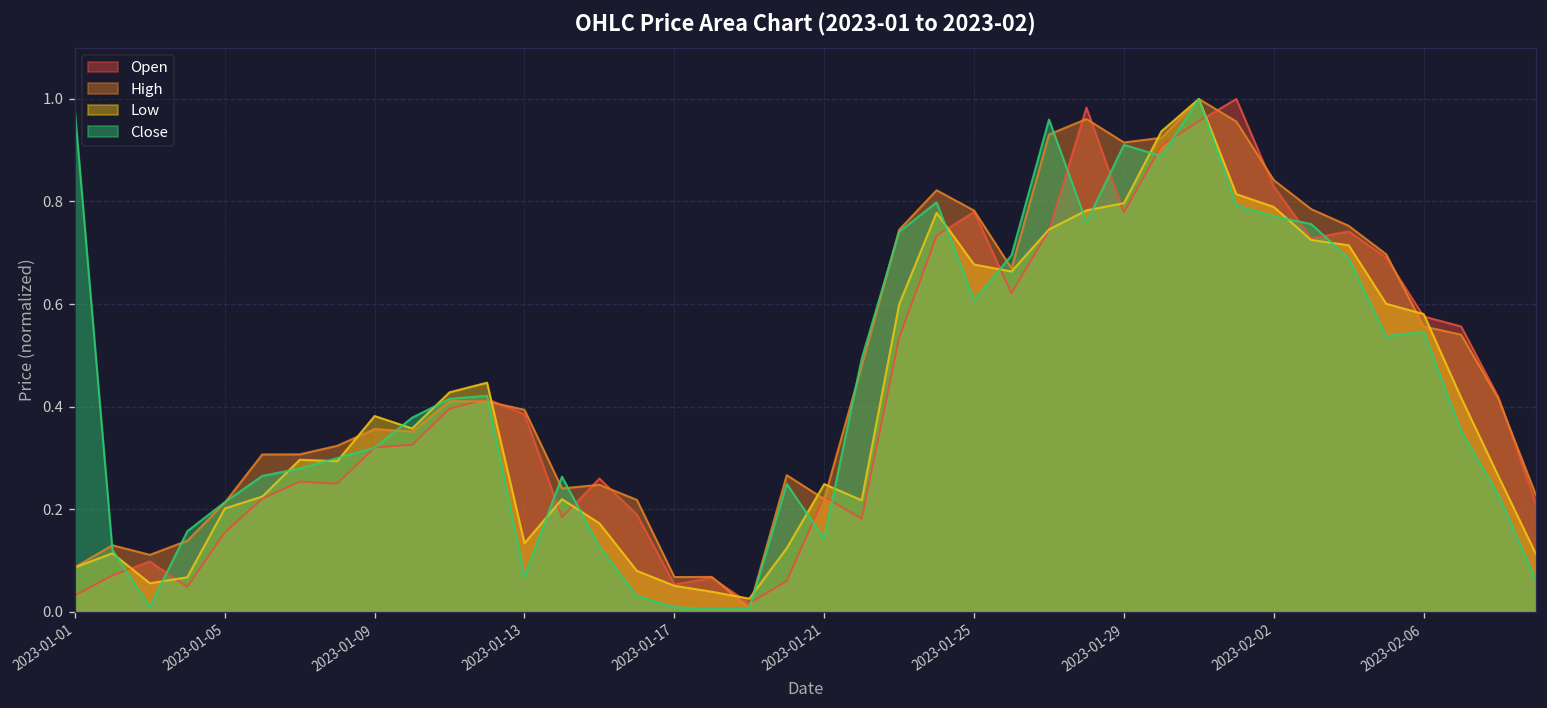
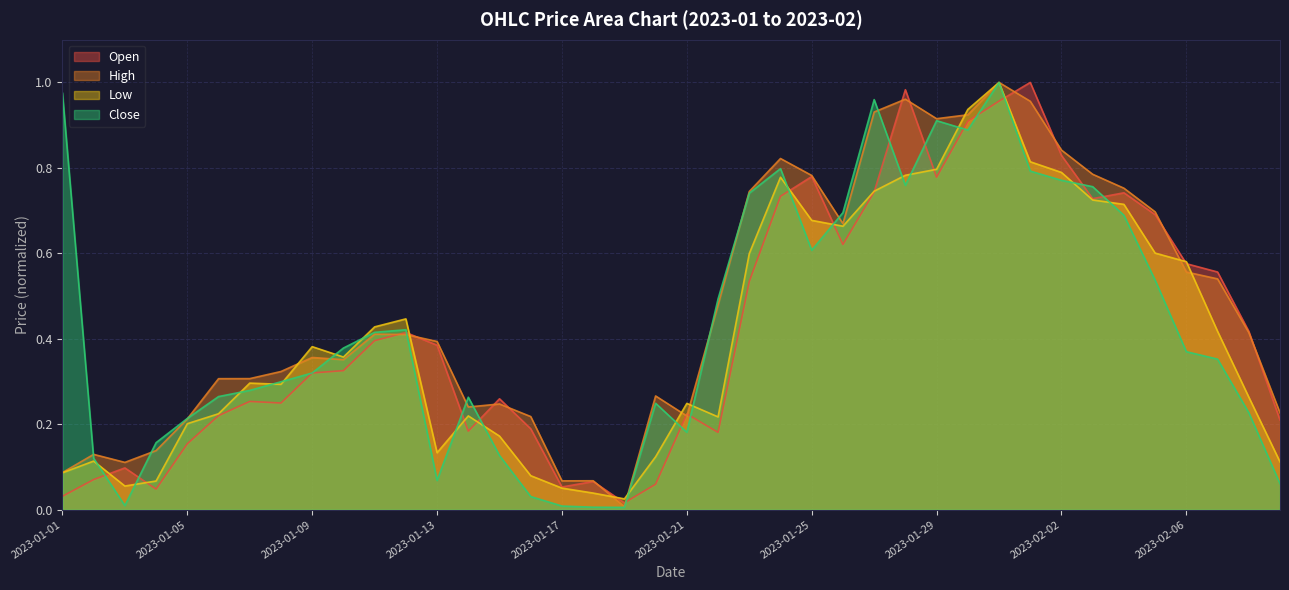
Close, 2023-01-21: 0.14 -> 0.18
Close, 2023-02-06: 0.55 -> 0.37
